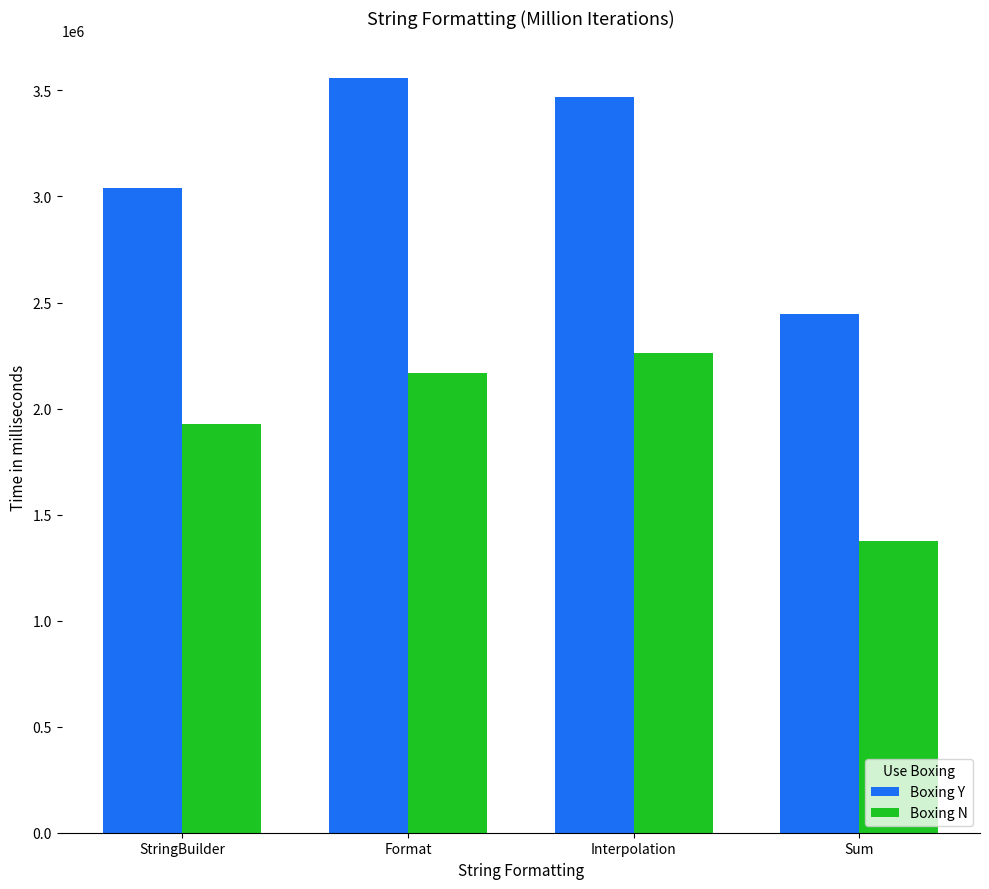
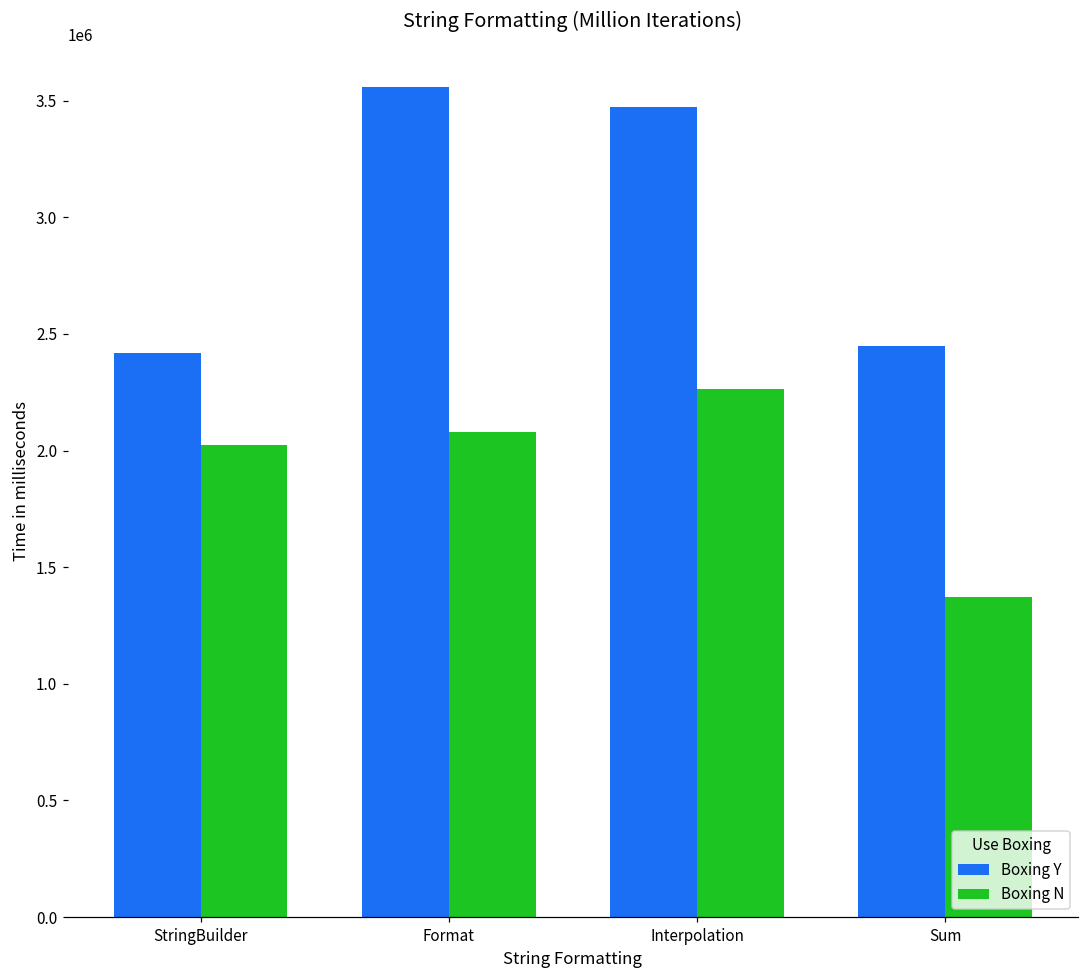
Boxing Y, StringBuilder: 3040000 -> 2420000
Boxing N, StringBuilder: 1930000 -> 2020000
Boxing N, Format: 2170000 -> 2080000
